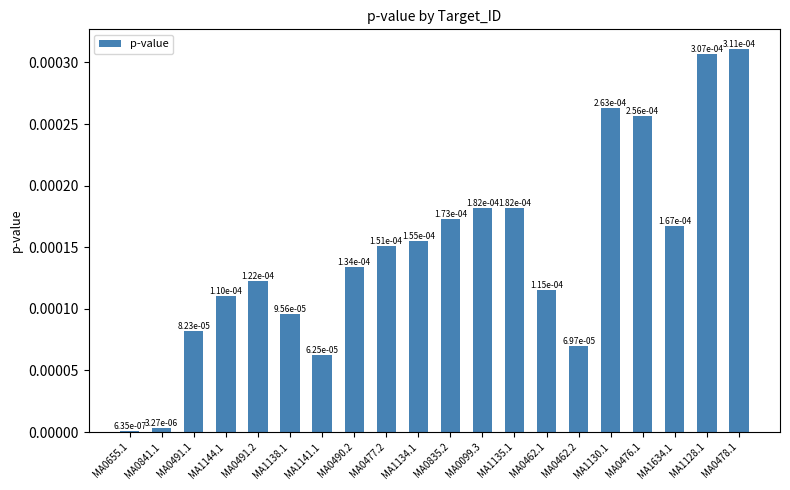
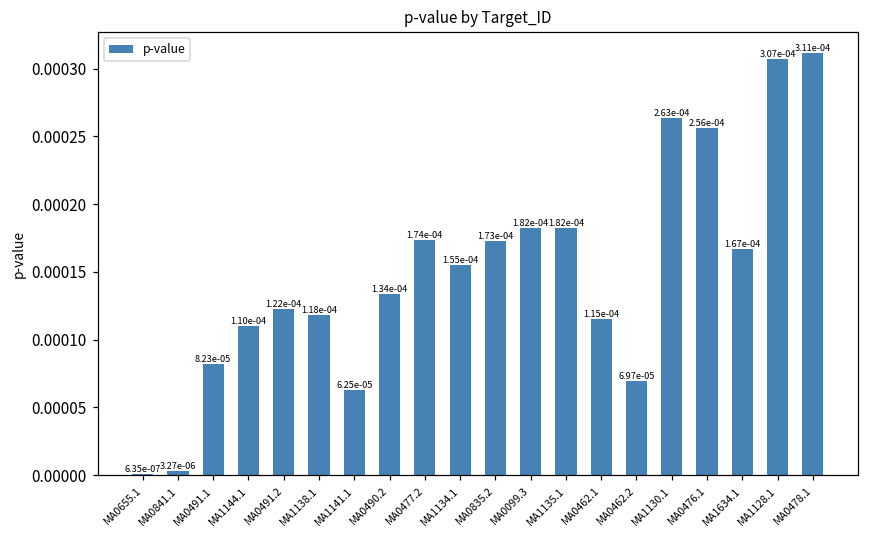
MA1138.1: 9.56e-05 -> 1.18e-04
MA0477.2: 1.51e-04 -> 1.74e-04
